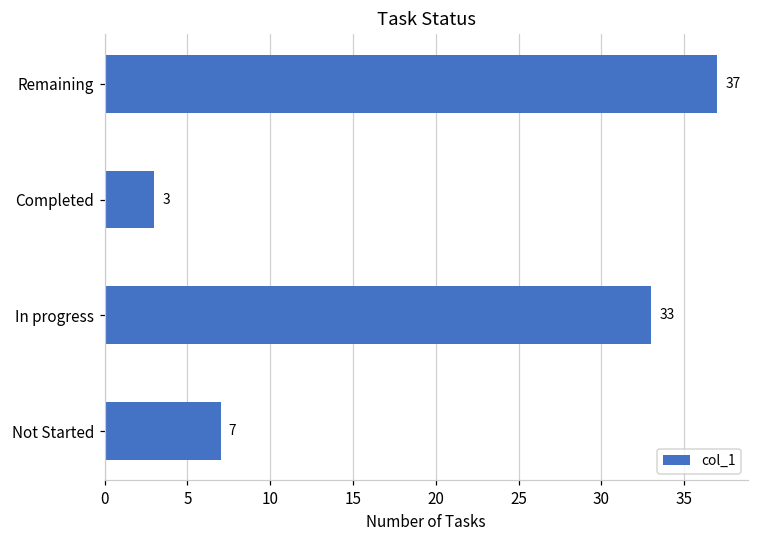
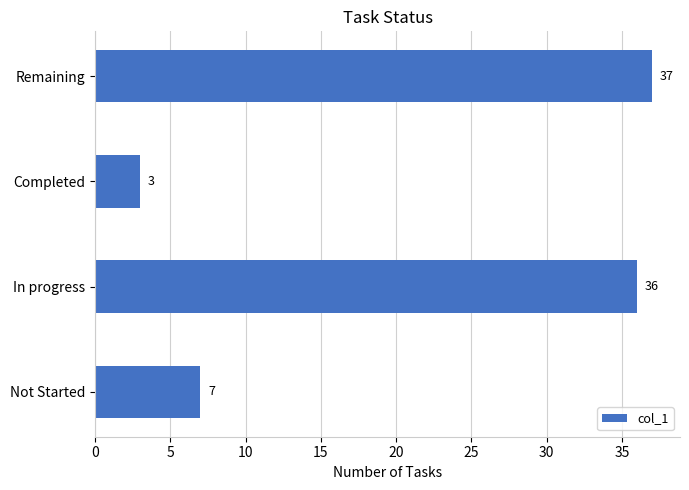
In progress: 33 -> 36
